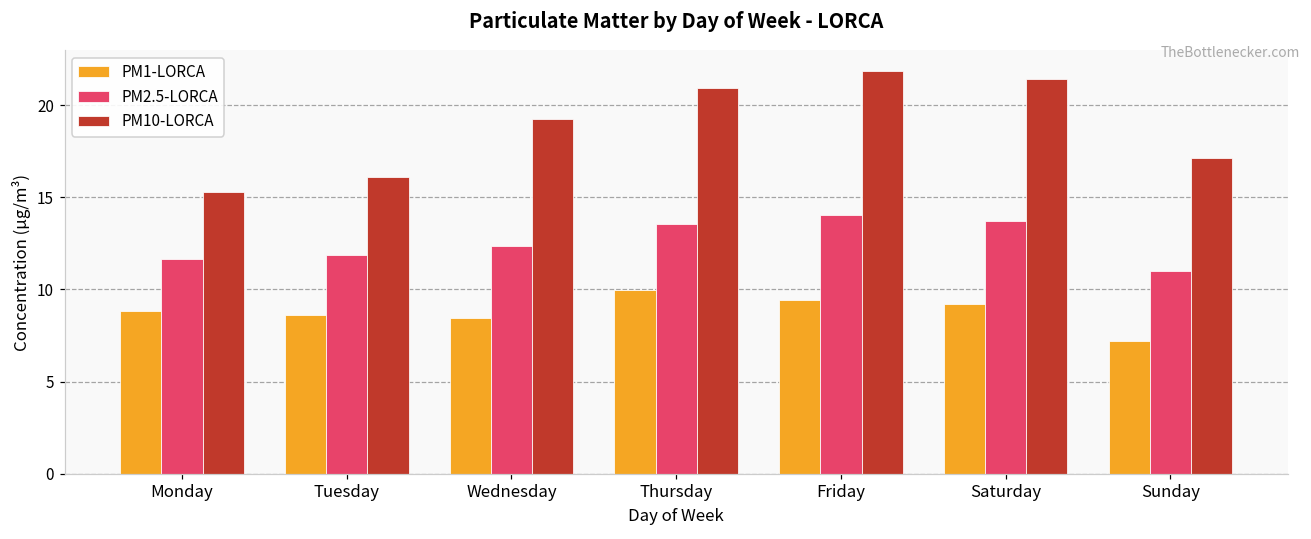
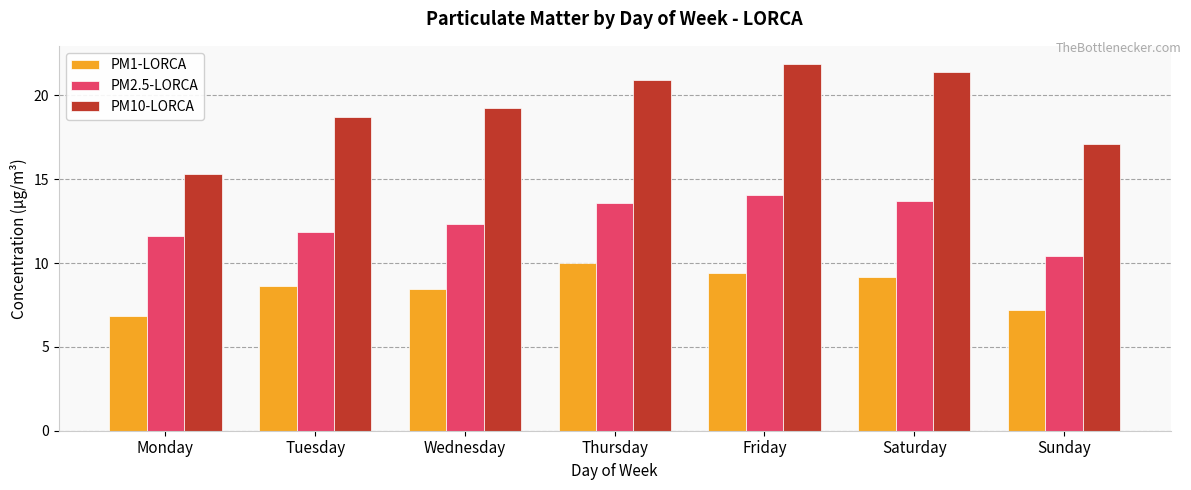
PM1-LORCA, Monday: 8.9 -> 6.9
PM10-LORCA, Tuesday: 16.1 -> 18.7
PM2.5-LORCA, Sunday: 11.0 -> 10.4
